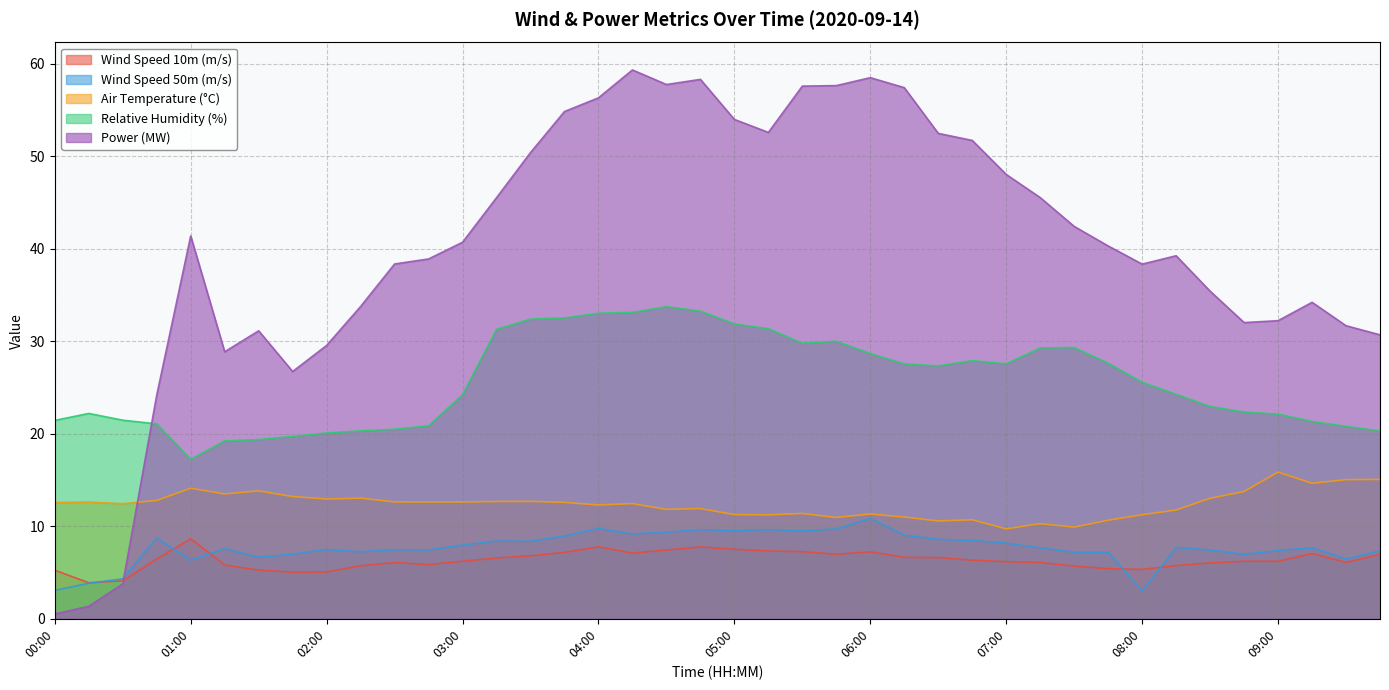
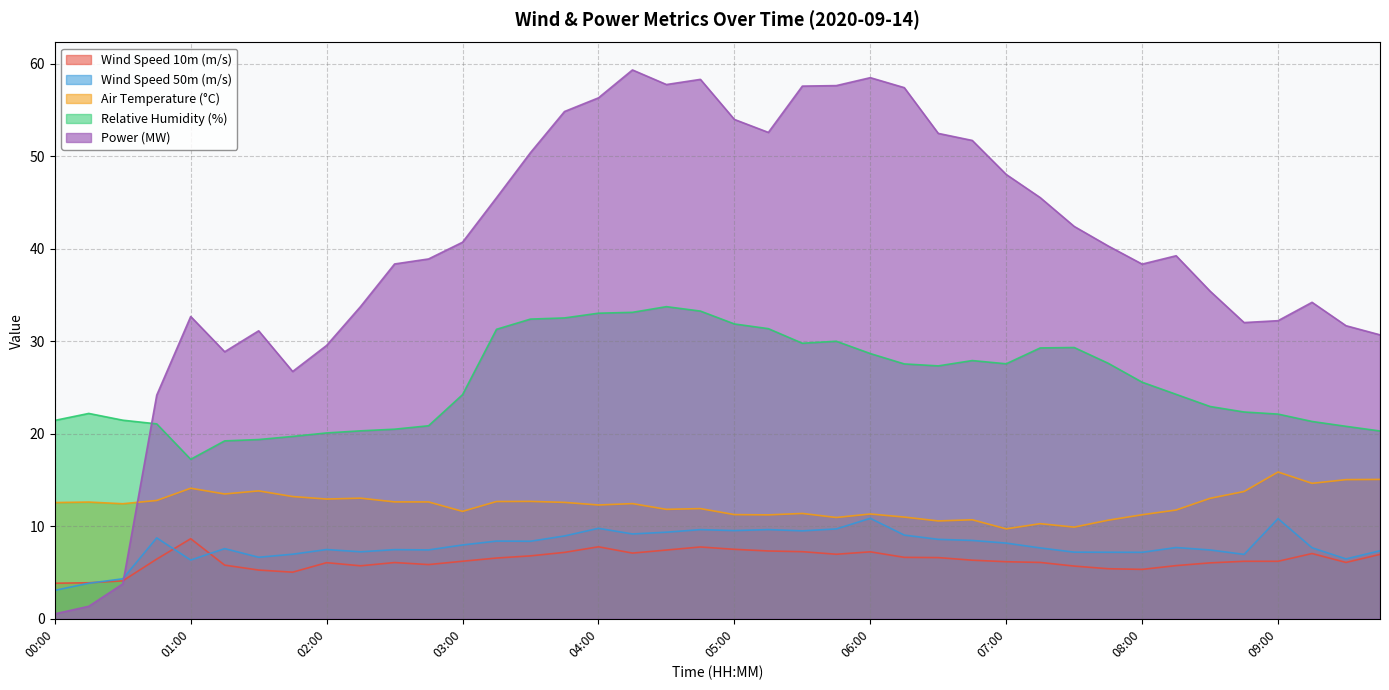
Wind Speed 10m (m/s), 00:00: 5 -> 4
Power (MW), 01:00: 41 -> 33
Wind Speed 10m (m/s), 02:00: 5 -> 6
Air Temperature (°C), 03:00: 13 -> 12
Wind Speed 50m (m/s), 08:00: 3 -> 7
Wind Speed 50m (m/s), 09:00: 7 -> 11
